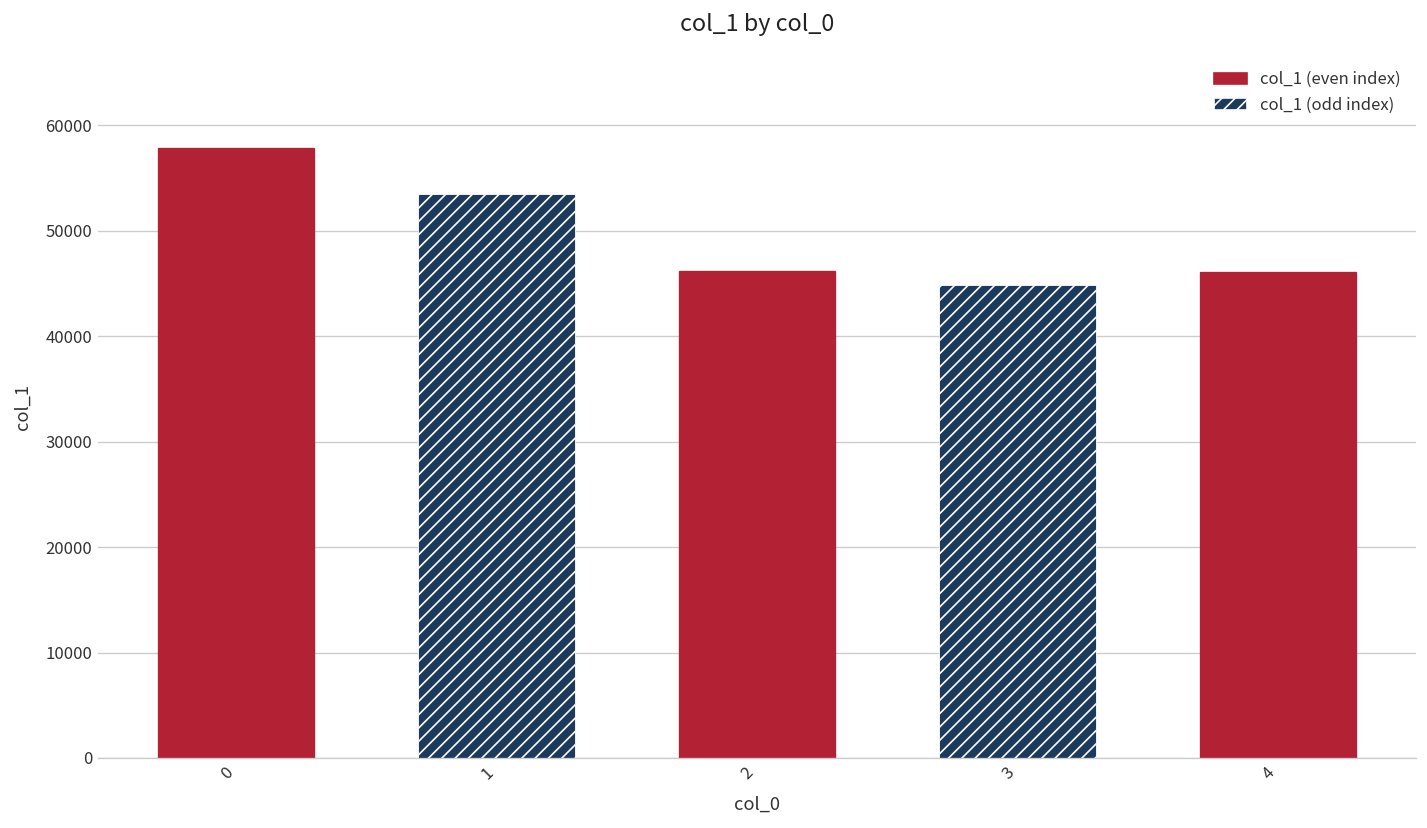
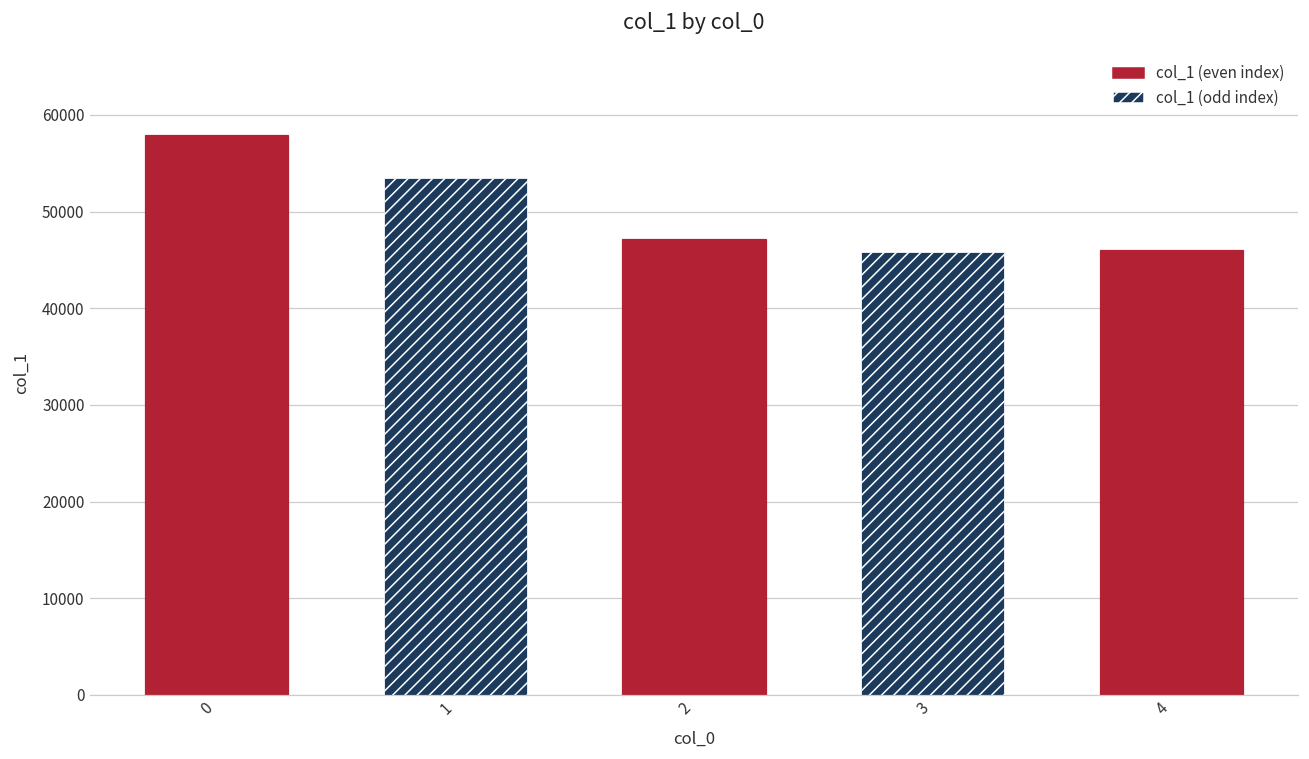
2: 46000 -> 47000
3: 45000 -> 46000
